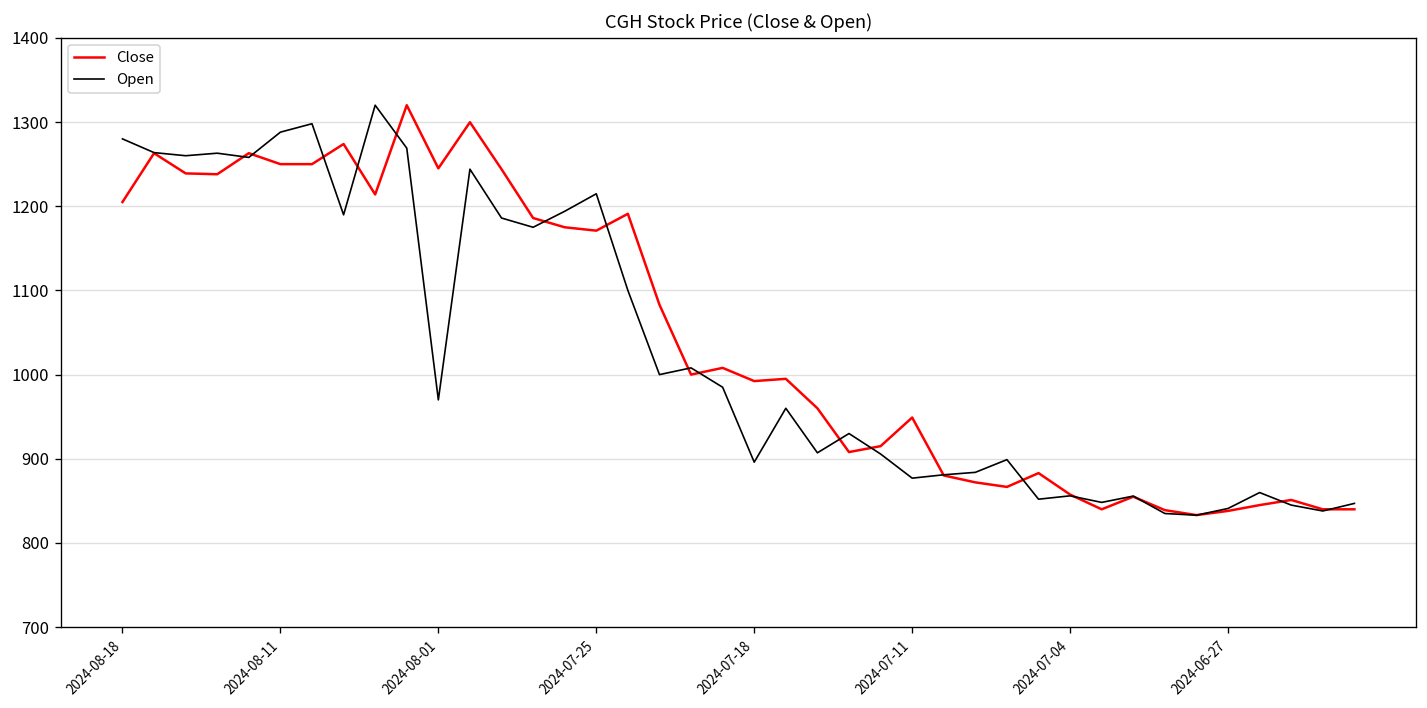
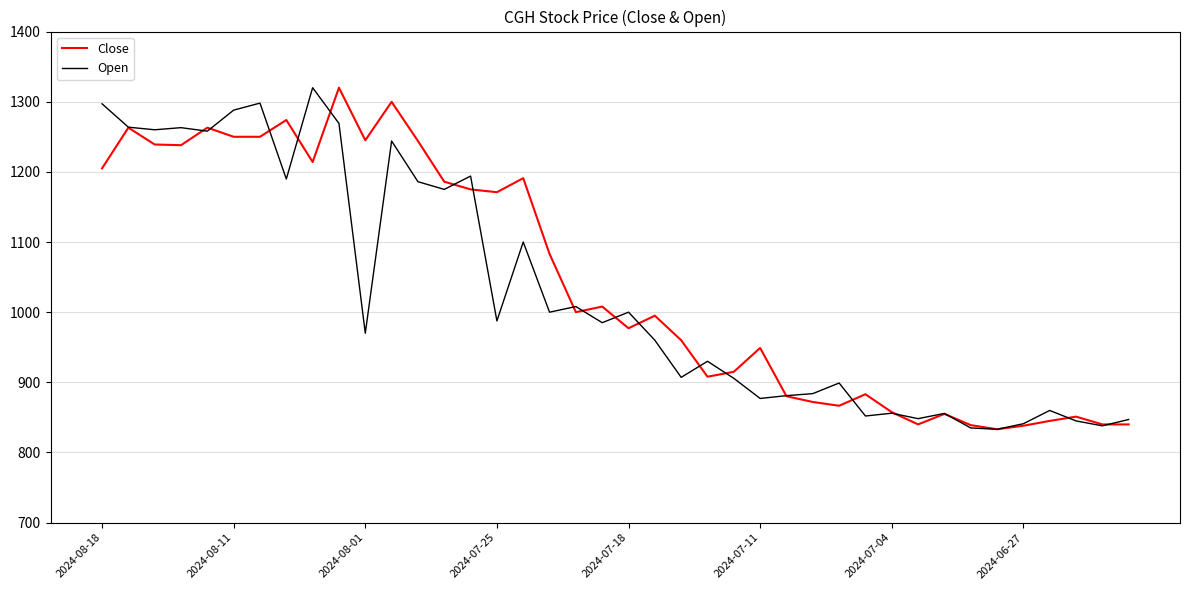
Open, 2024-08-18: 1280 -> 1300
Open, 2024-07-25: 1210 -> 990
Close, 2024-07-18: 990 -> 980
Open, 2024-07-18: 900 -> 1000
